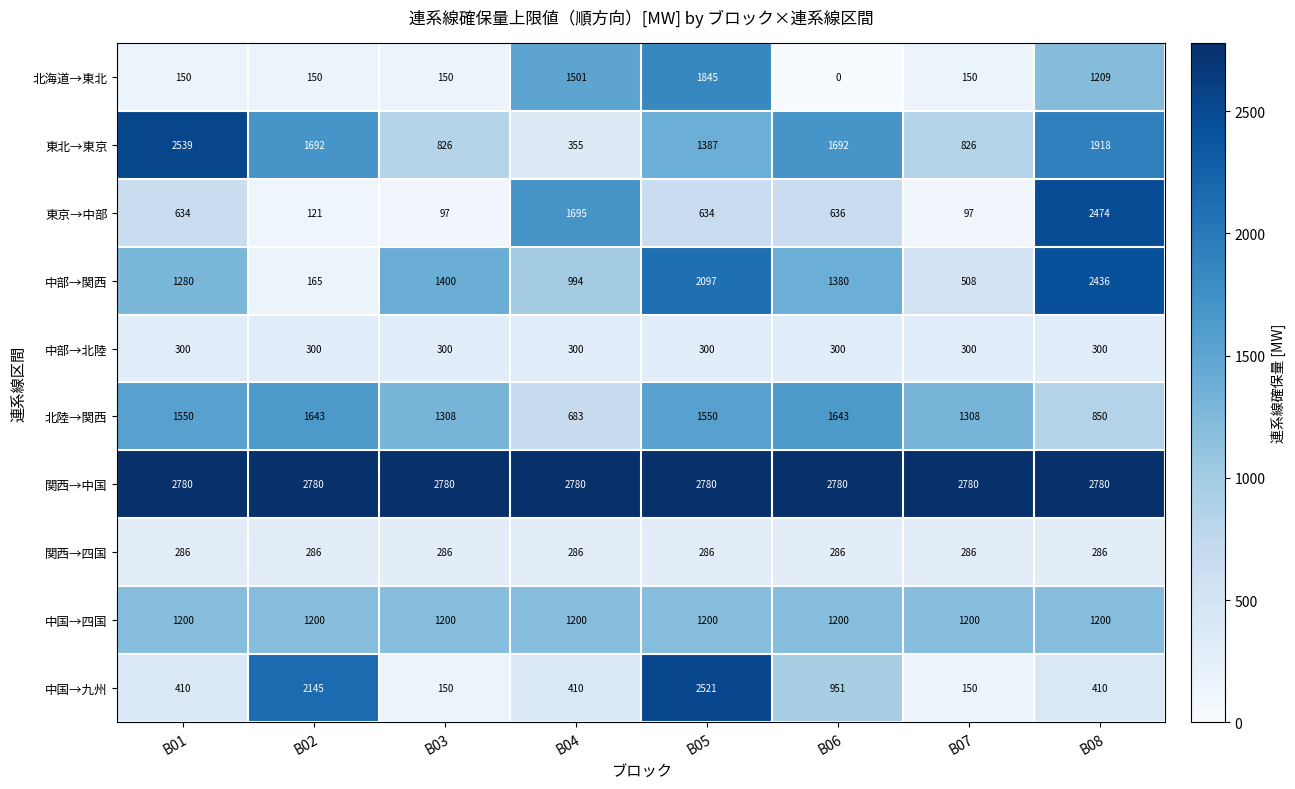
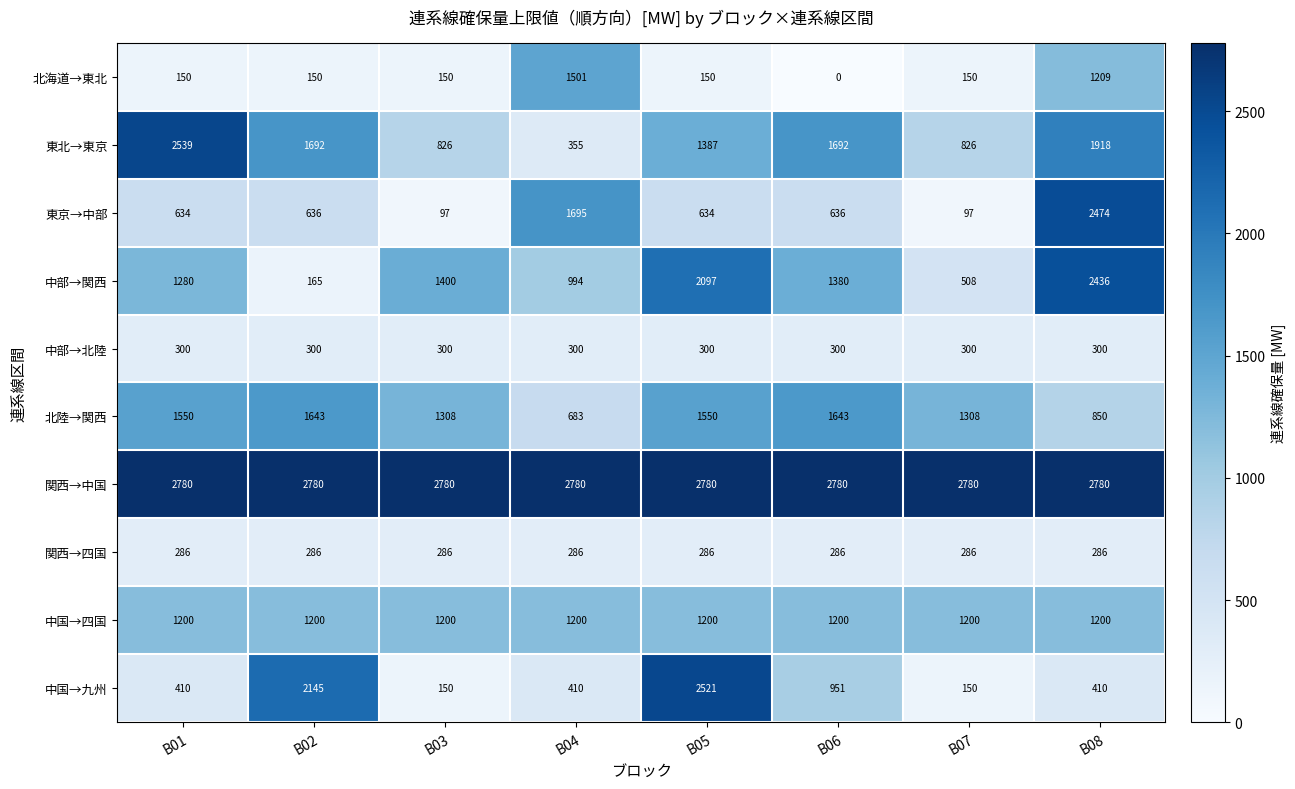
北海道→東北, B05: 1845 -> 150
東京→中部, B02: 121 -> 636
